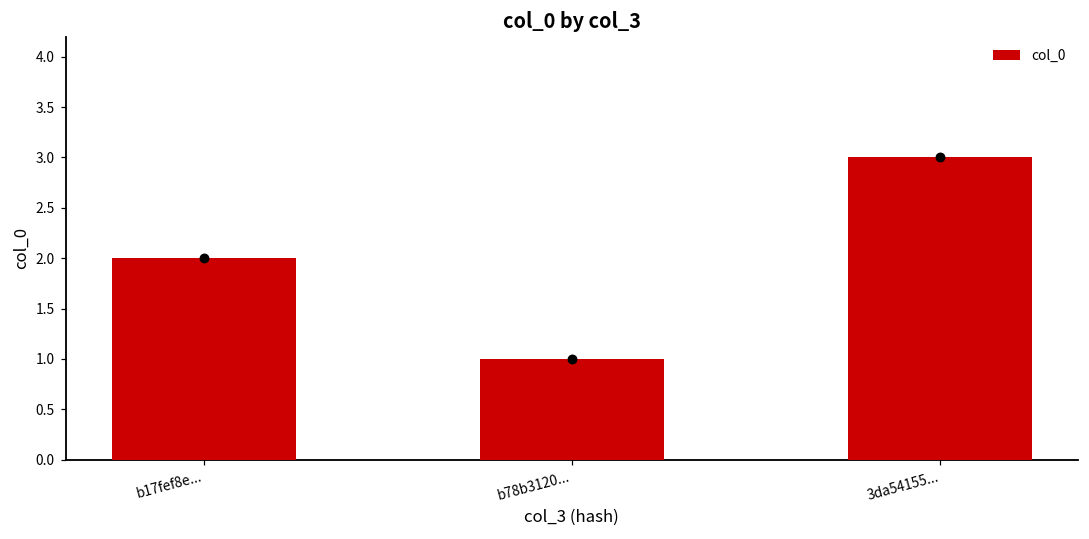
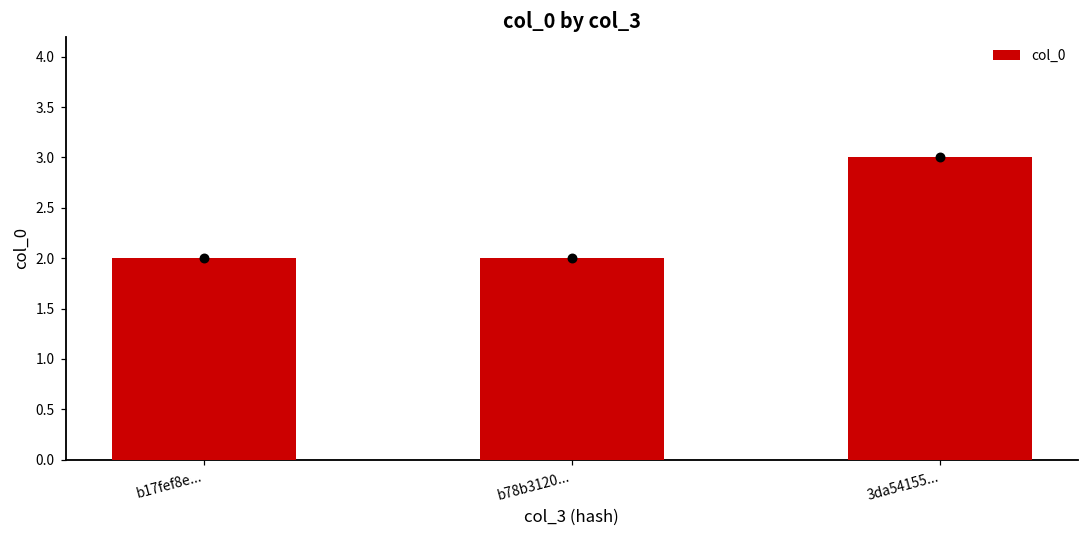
b78b3120...: 1 -> 2
